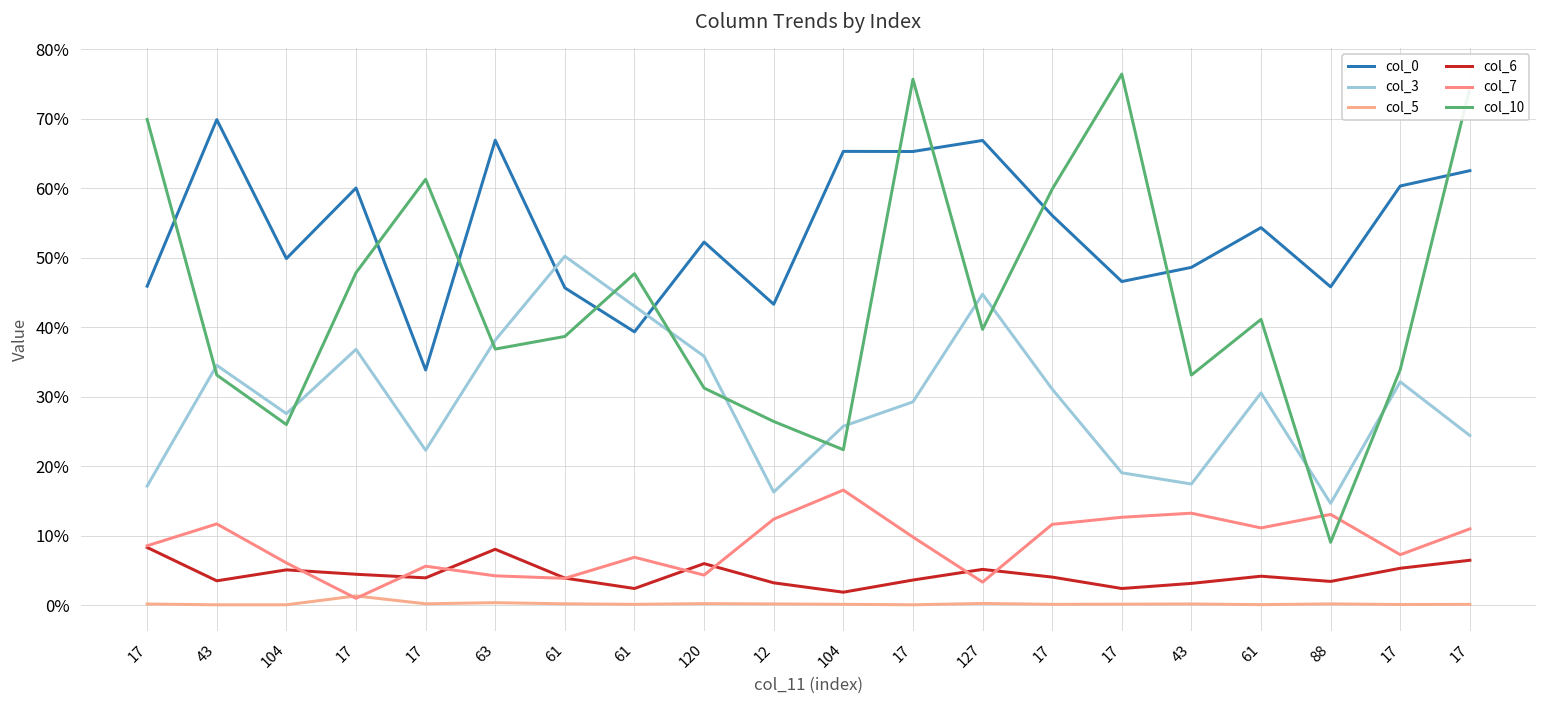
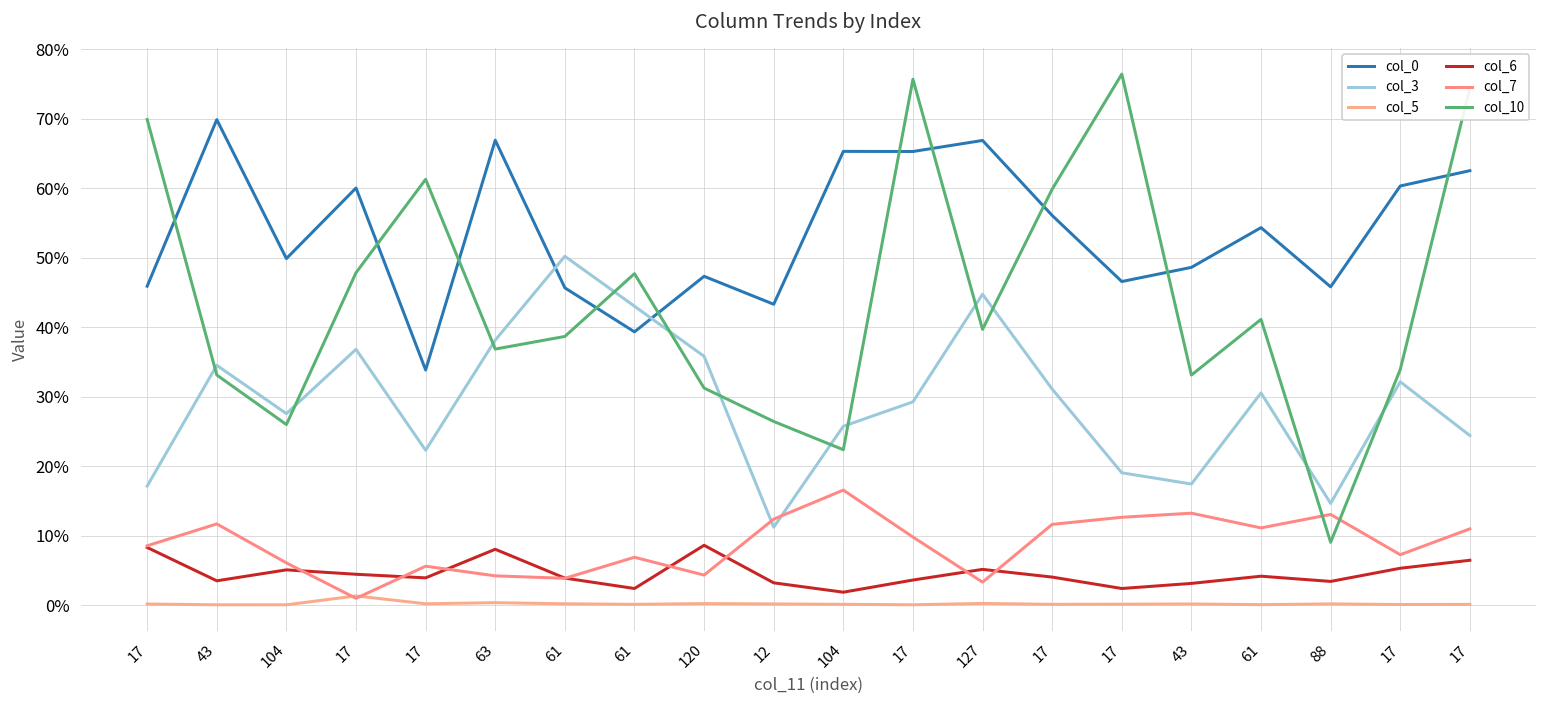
col_0, 120: 52% -> 47%
col_6, 120: 6% -> 9%
col_3, 12: 16% -> 11%
